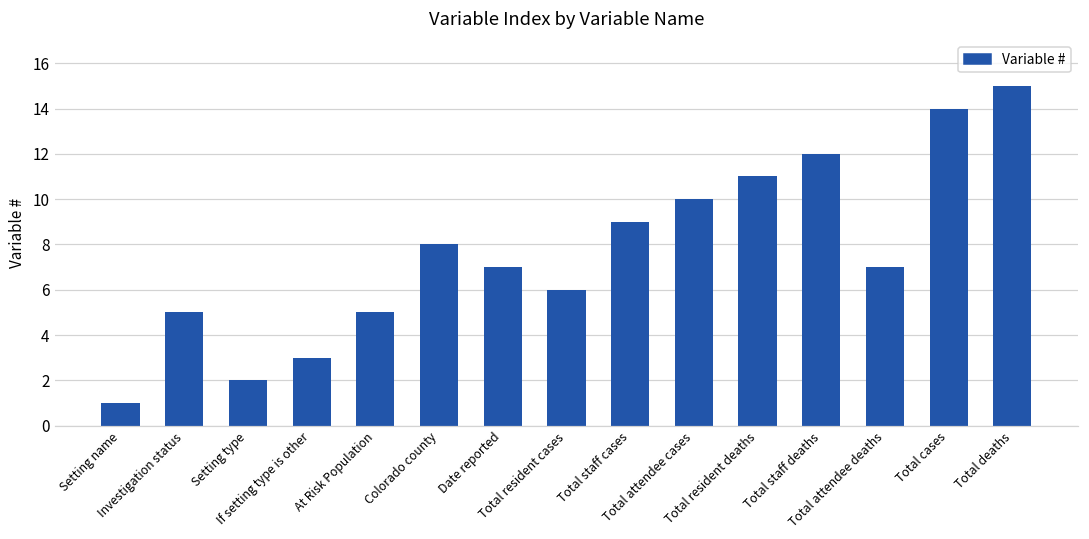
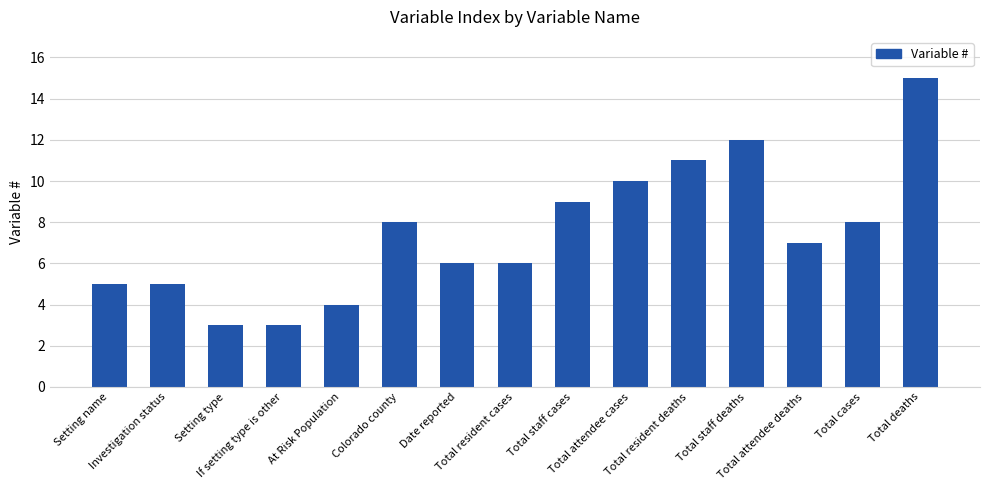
Setting name: 1 -> 5
Setting type: 2 -> 3
At Risk Population: 5 -> 4
Date reported: 7 -> 6
Total cases: 14 -> 8
